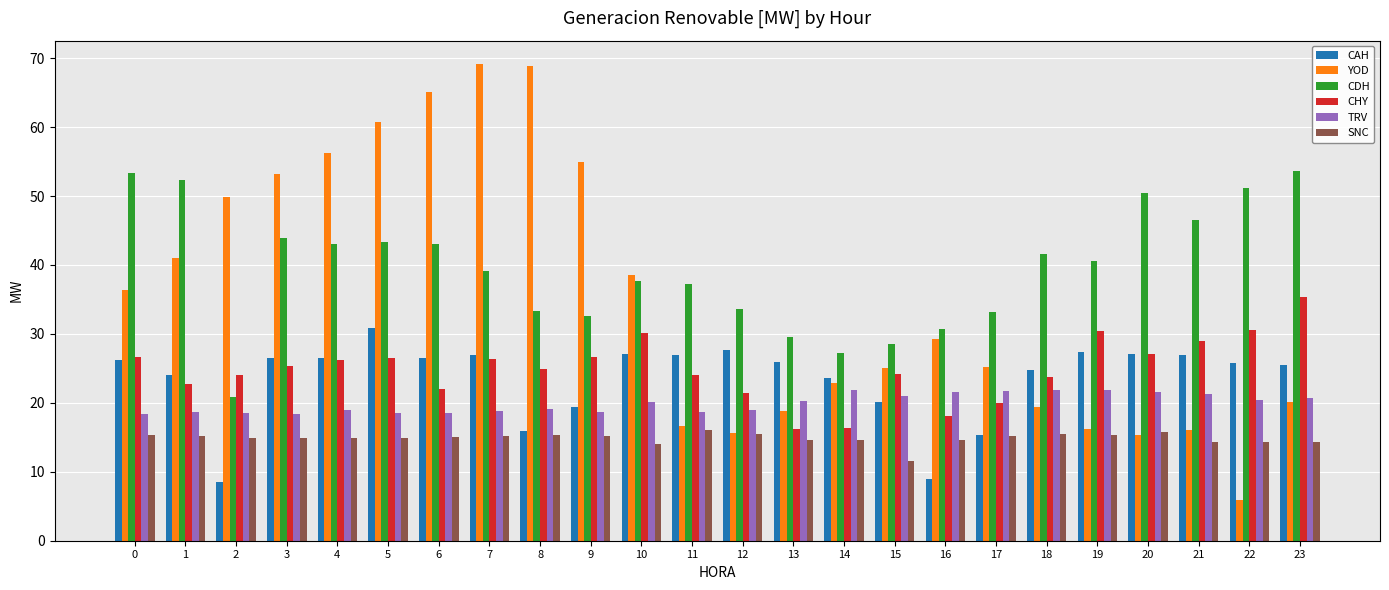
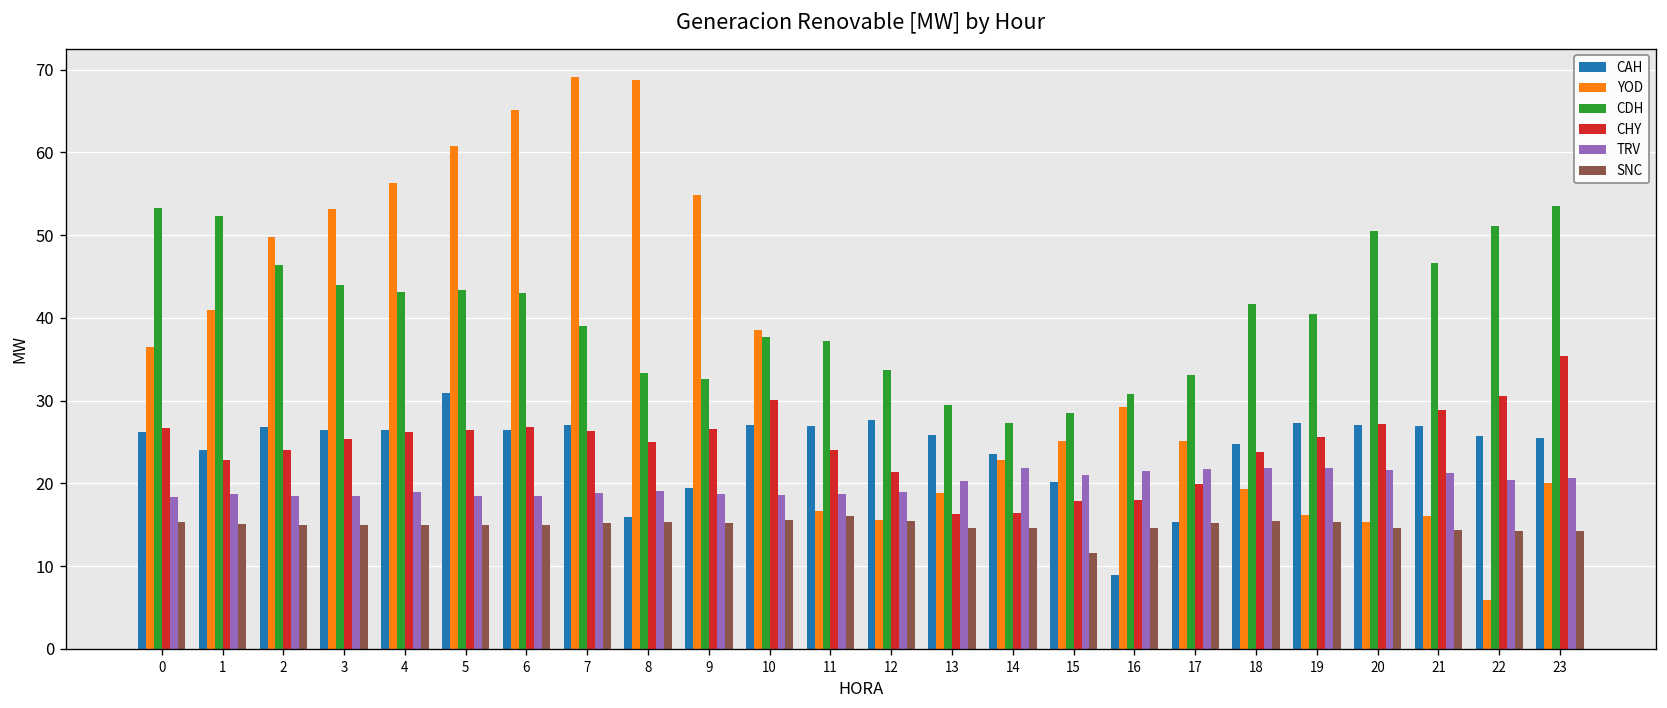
CAH, 2: 9 -> 27
CDH, 2: 21 -> 46
CHY, 6: 22 -> 27
TRV, 10: 20 -> 19
SNC, 10: 14 -> 16
CHY, 15: 24 -> 18
CHY, 19: 30 -> 26
SNC, 20: 16 -> 15
